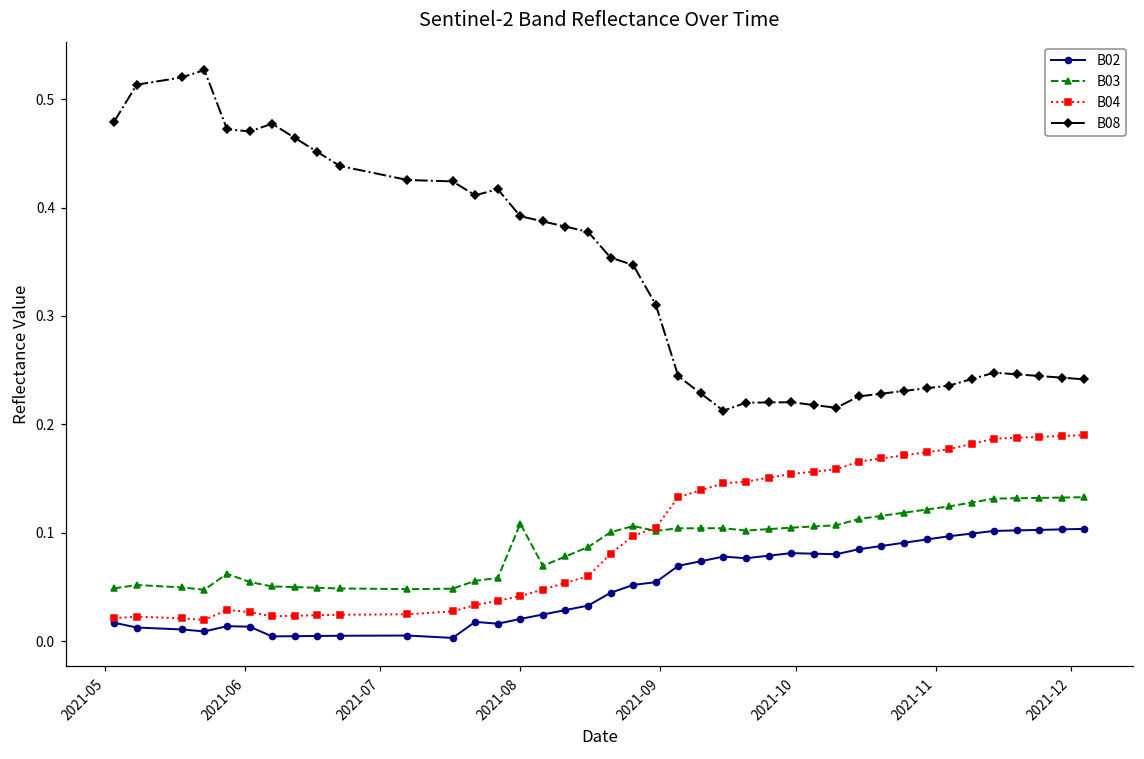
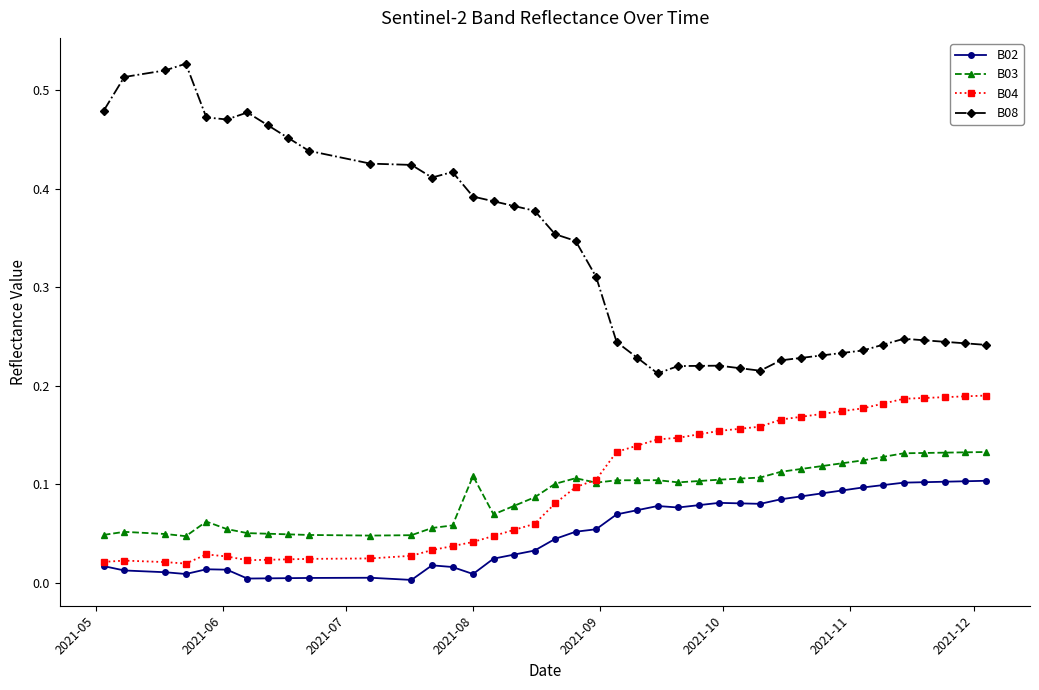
B02, 2021-08: 0.02 -> 0.01
